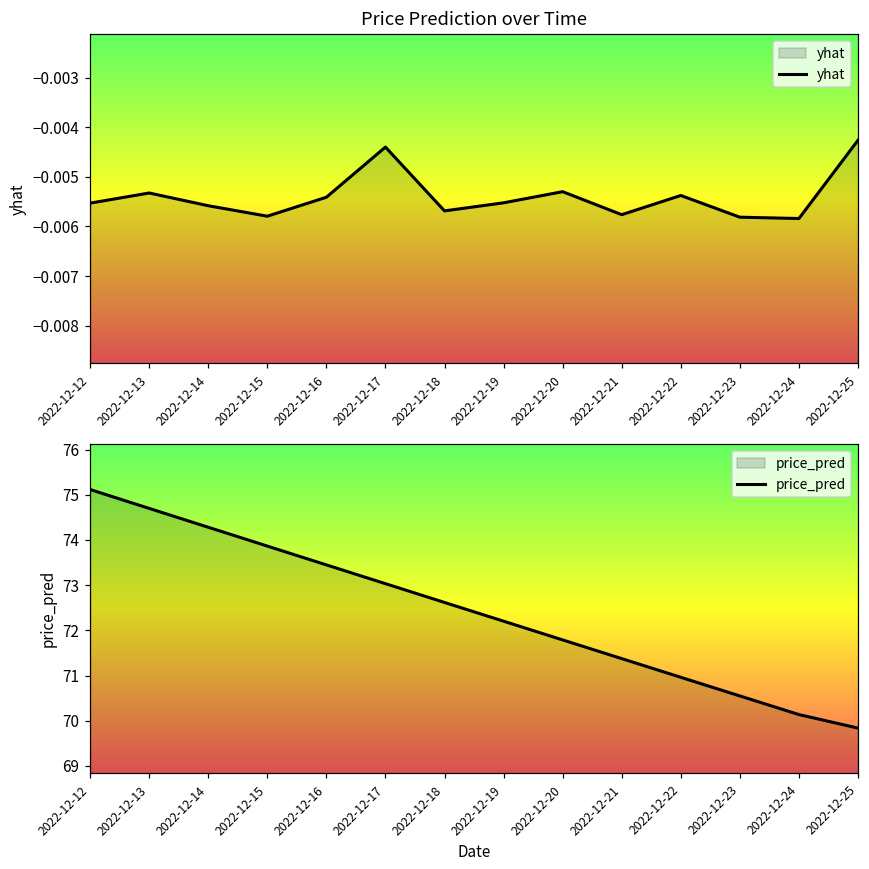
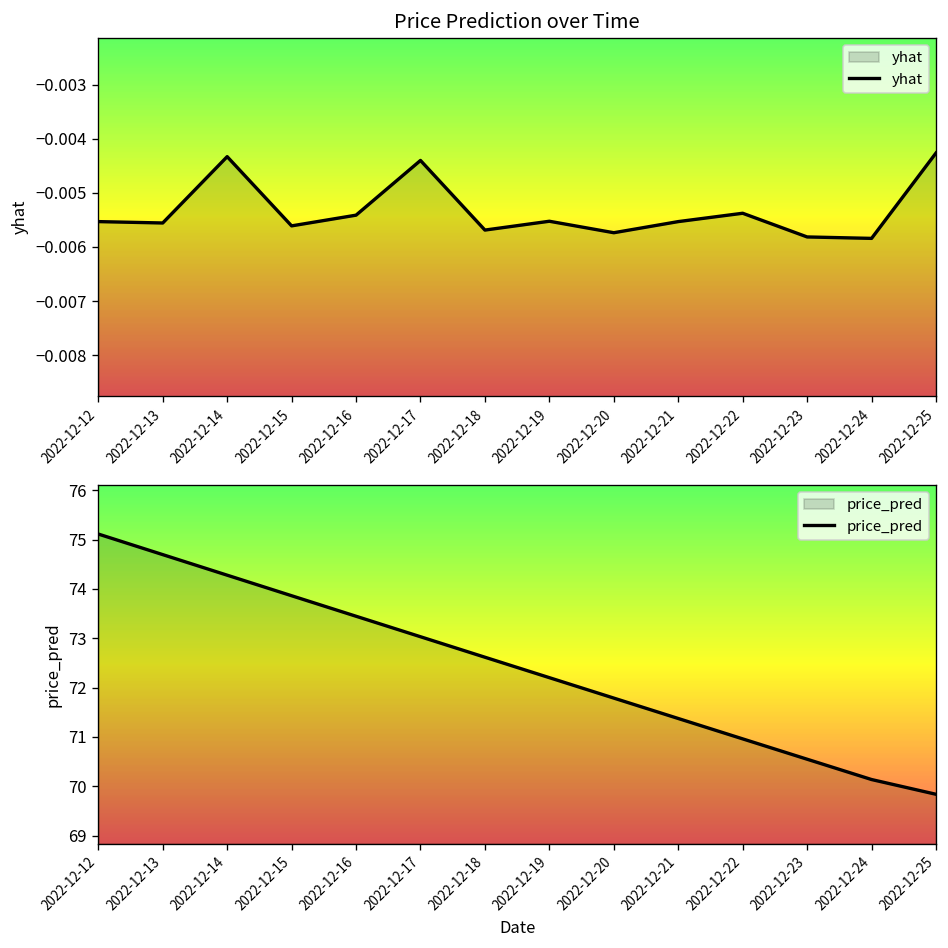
Price Prediction over Time, 2022-12-13: -0.0053 -> -0.0056
Price Prediction over Time, 2022-12-14: -0.0056 -> -0.0043
Price Prediction over Time, 2022-12-15: -0.0058 -> -0.0056
Price Prediction over Time, 2022-12-20: -0.0053 -> -0.0057
Price Prediction over Time, 2022-12-21: -0.0058 -> -0.0055
